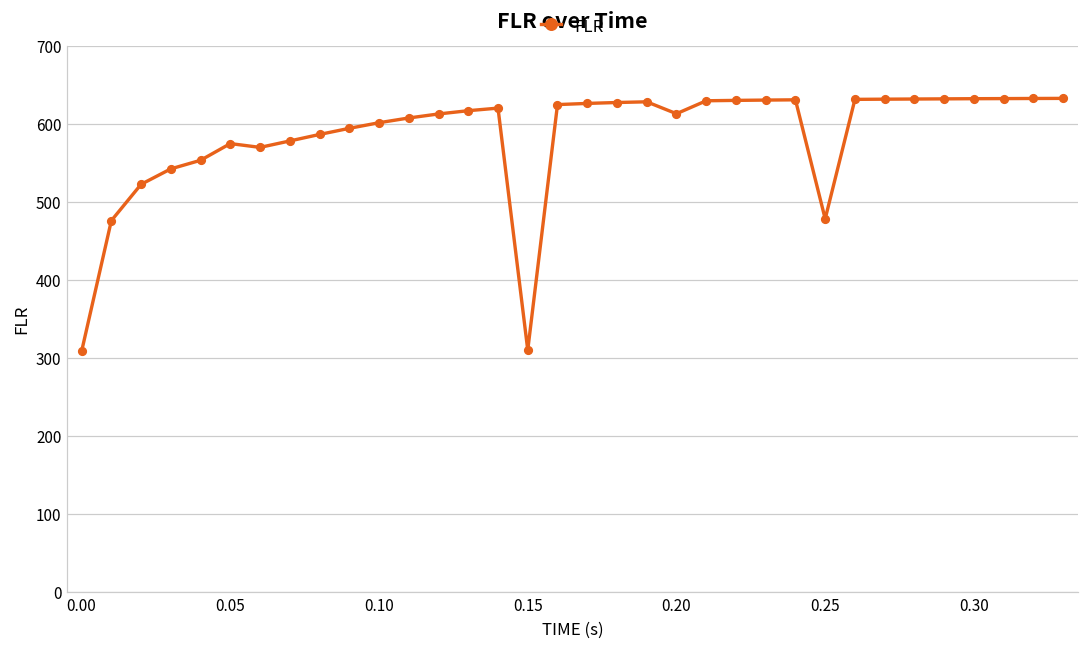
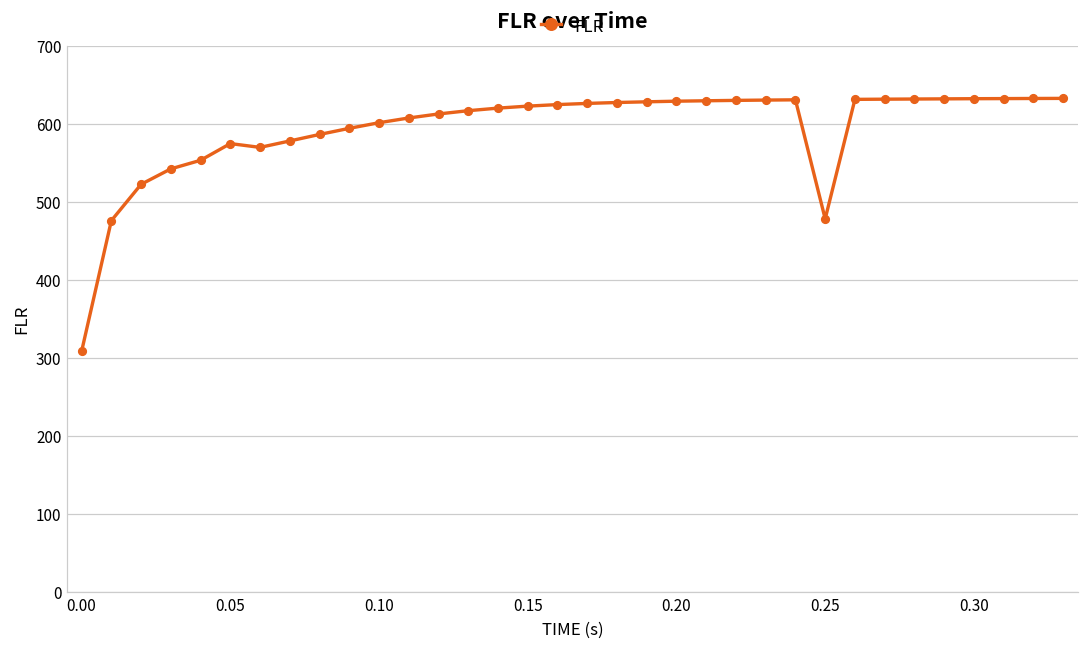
0.15: 310 -> 620
0.20: 610 -> 630
